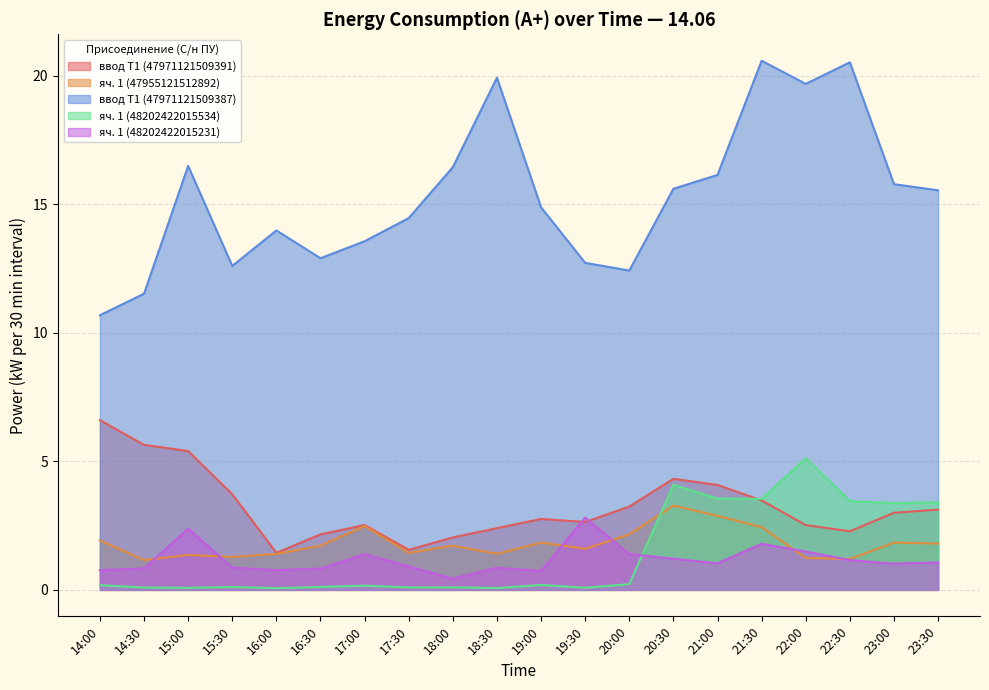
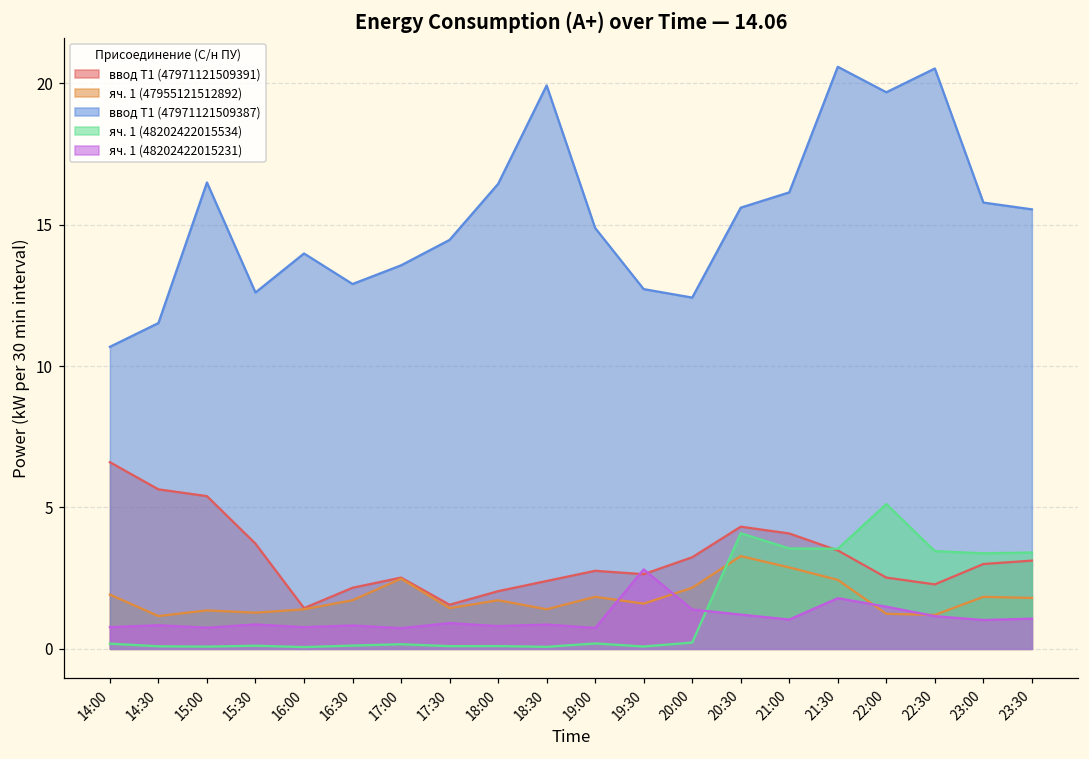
яч. 1 (48202422015231), 15:00: 2.4 -> 0.7
яч. 1 (48202422015231), 17:00: 1.4 -> 0.7
яч. 1 (48202422015231), 18:00: 0.4 -> 0.8
